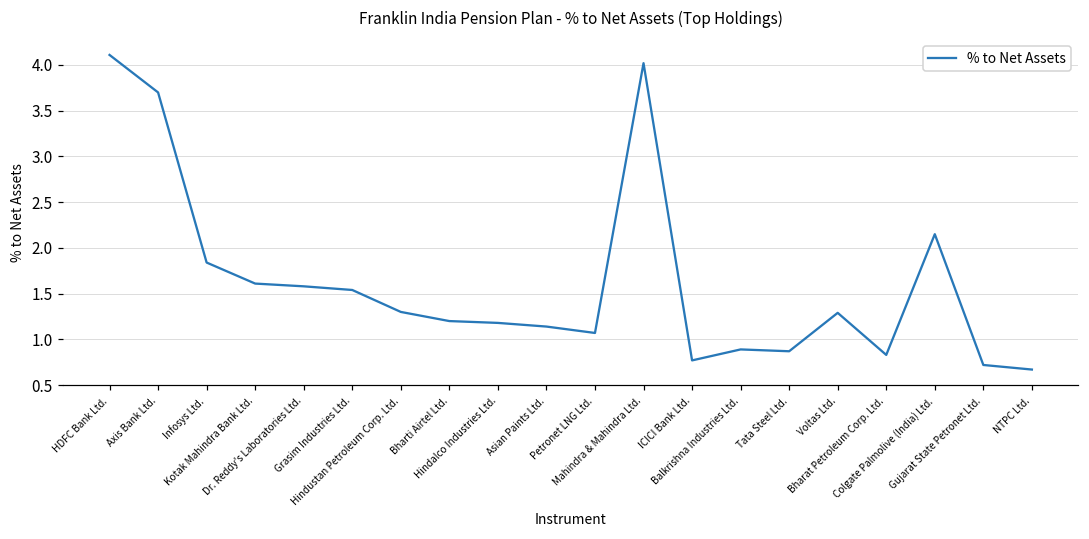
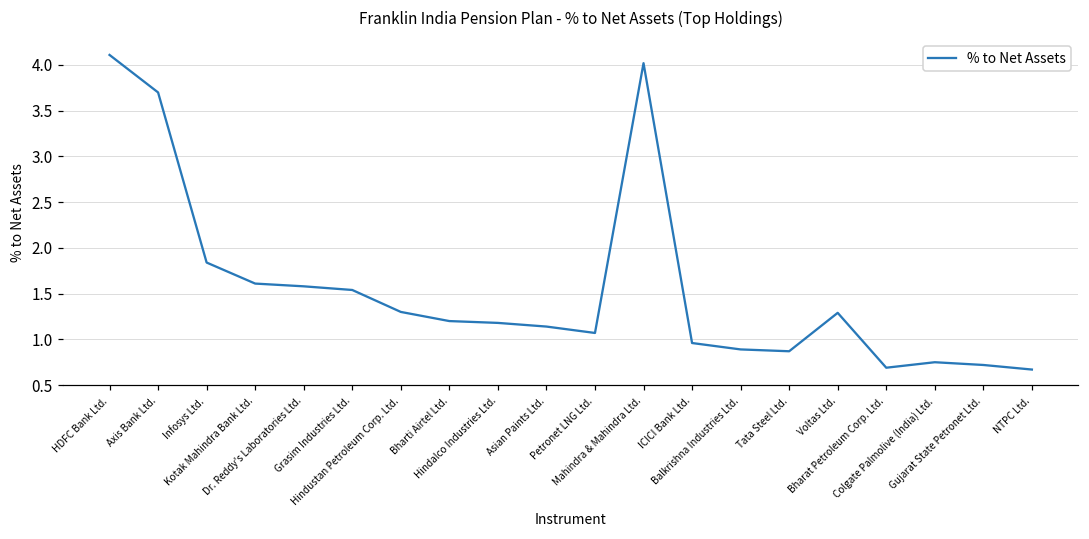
ICICI Bank Ltd.: 0.8 -> 1.0
Bharat Petroleum Corp. Ltd.: 0.8 -> 0.7
Colgate Palmolive (India) Ltd.: 2.2 -> 0.8
